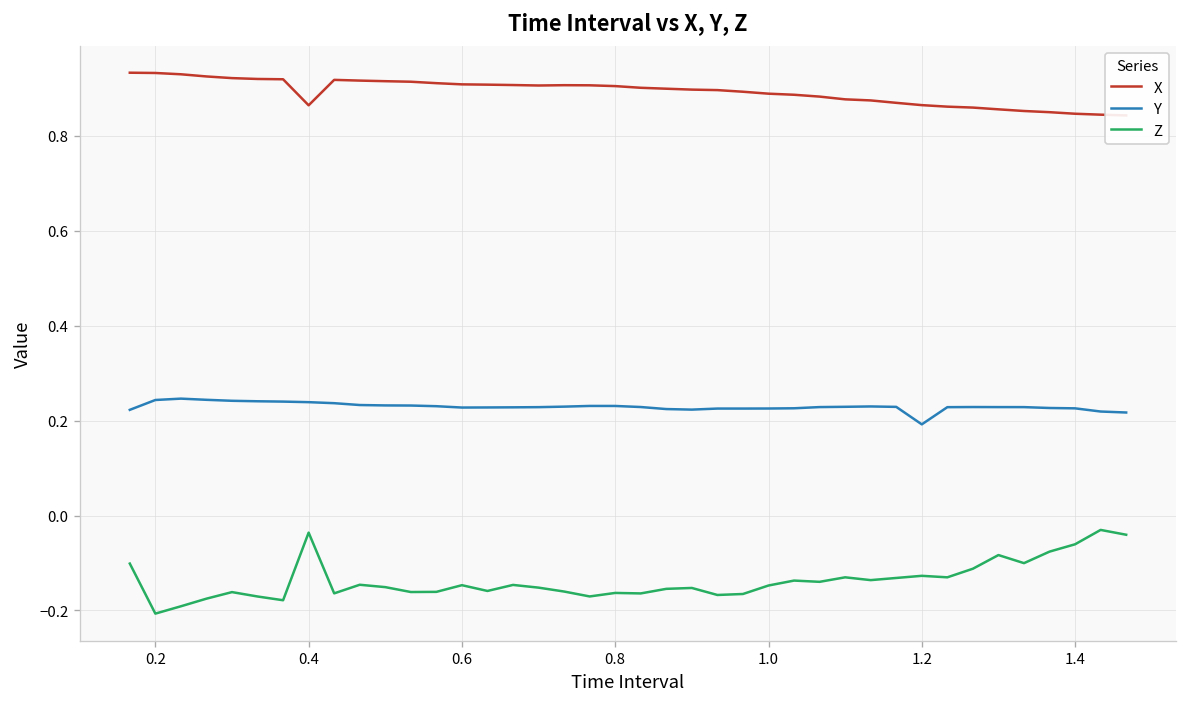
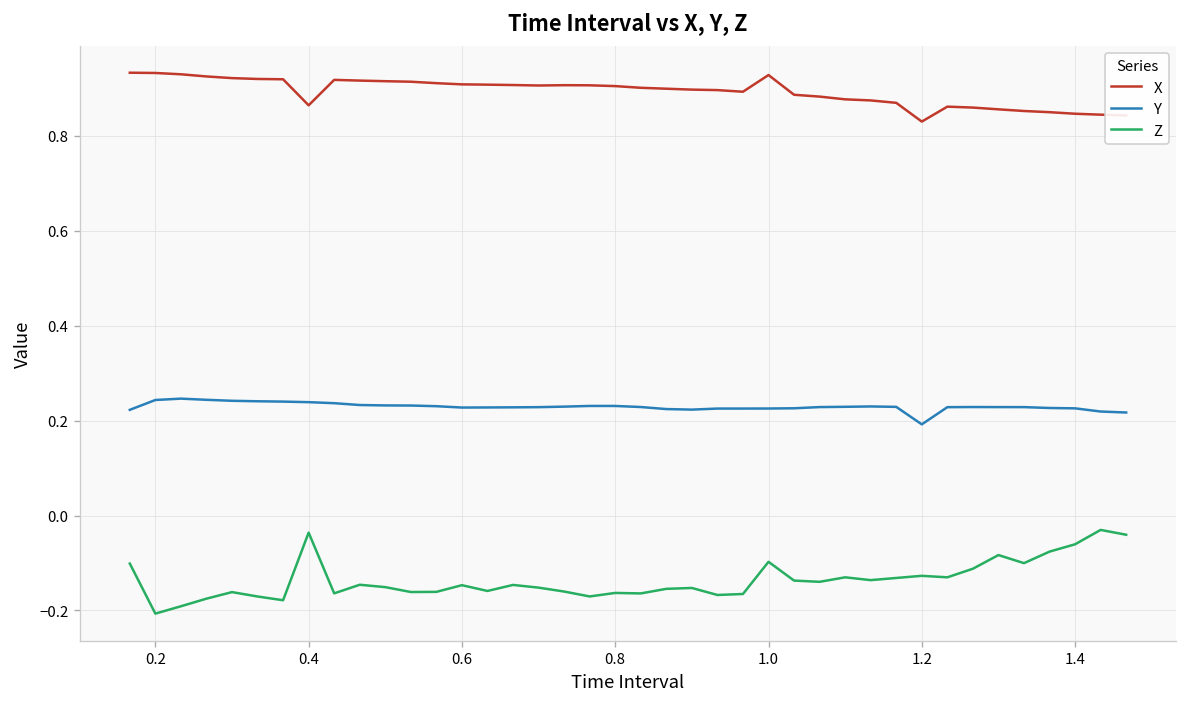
X, 1.0: 0.89 -> 0.93
Z, 1.0: -0.15 -> -0.10
X, 1.2: 0.86 -> 0.83
